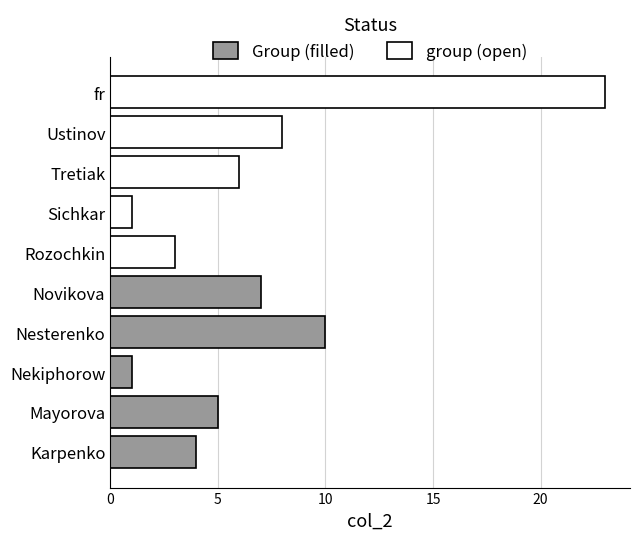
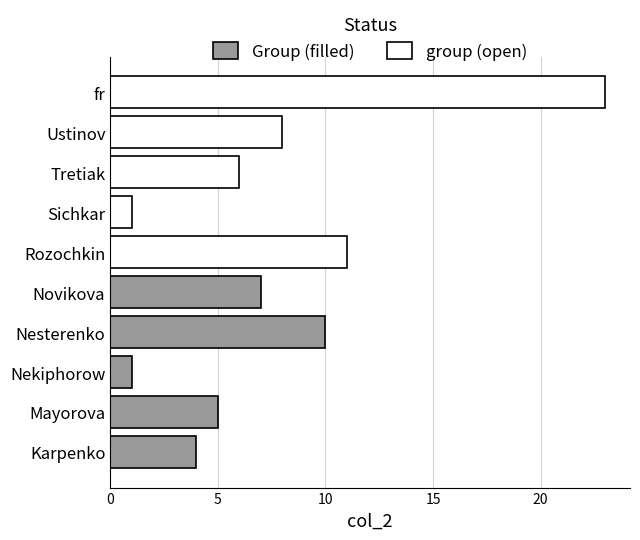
group (open), Rozochkin: 3 -> 11
